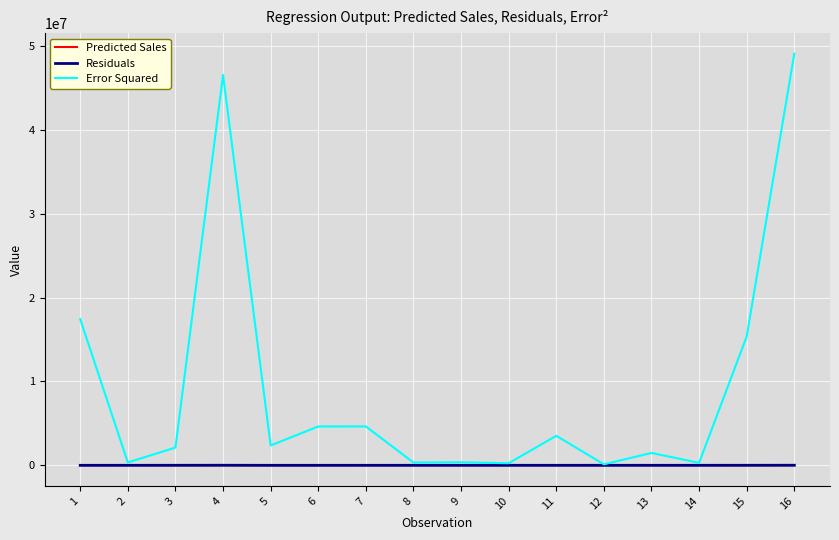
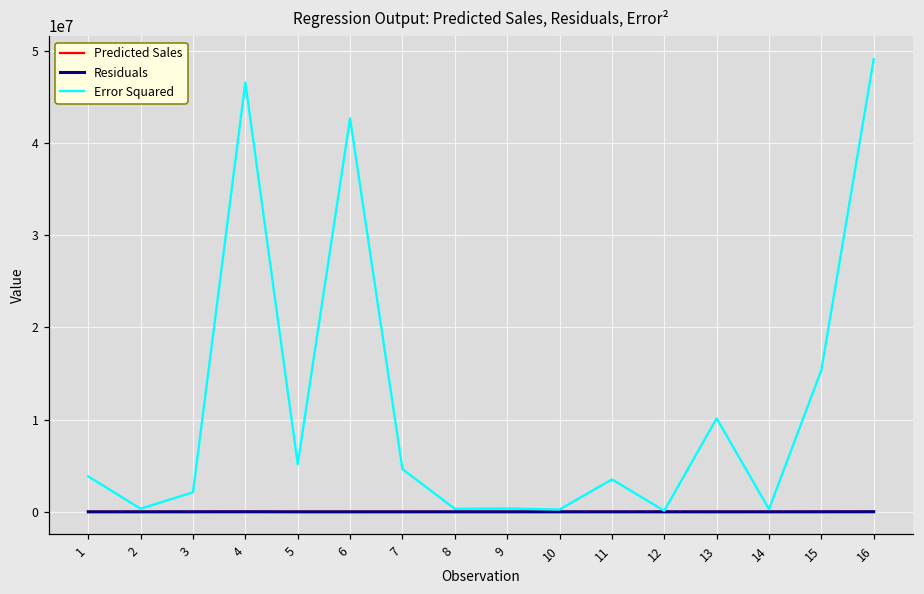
Error Squared, 1: 17000000 -> 4000000
Error Squared, 5: 2000000 -> 5000000
Error Squared, 6: 5000000 -> 43000000
Error Squared, 13: 1000000 -> 10000000
